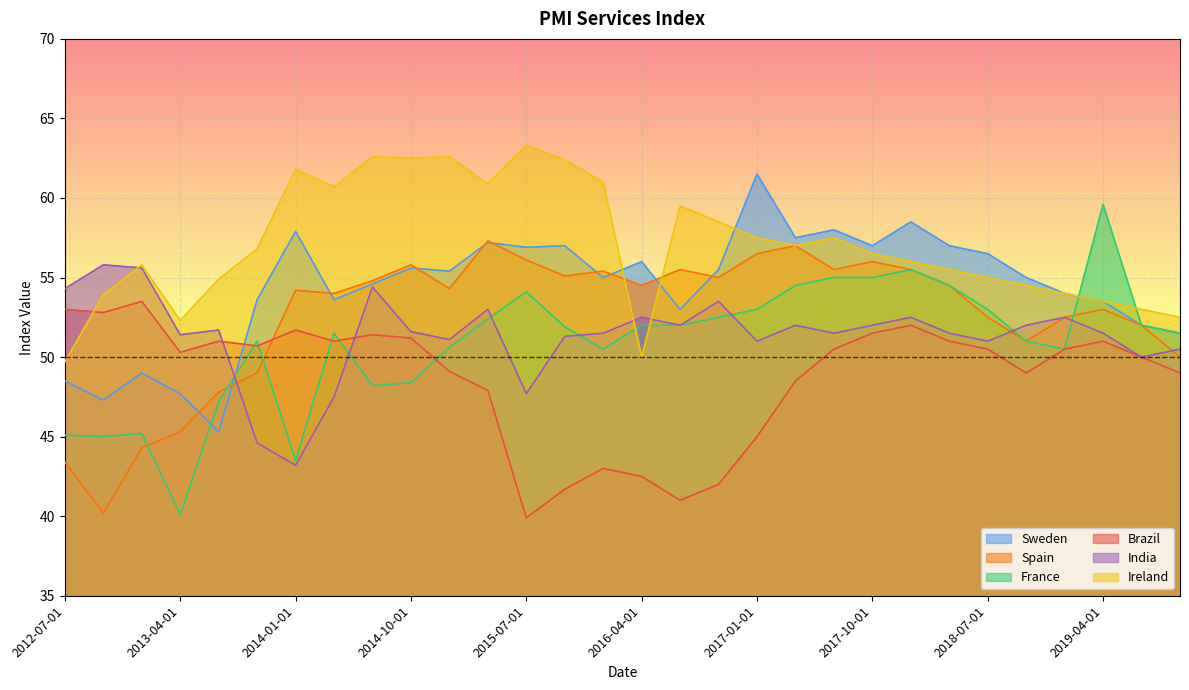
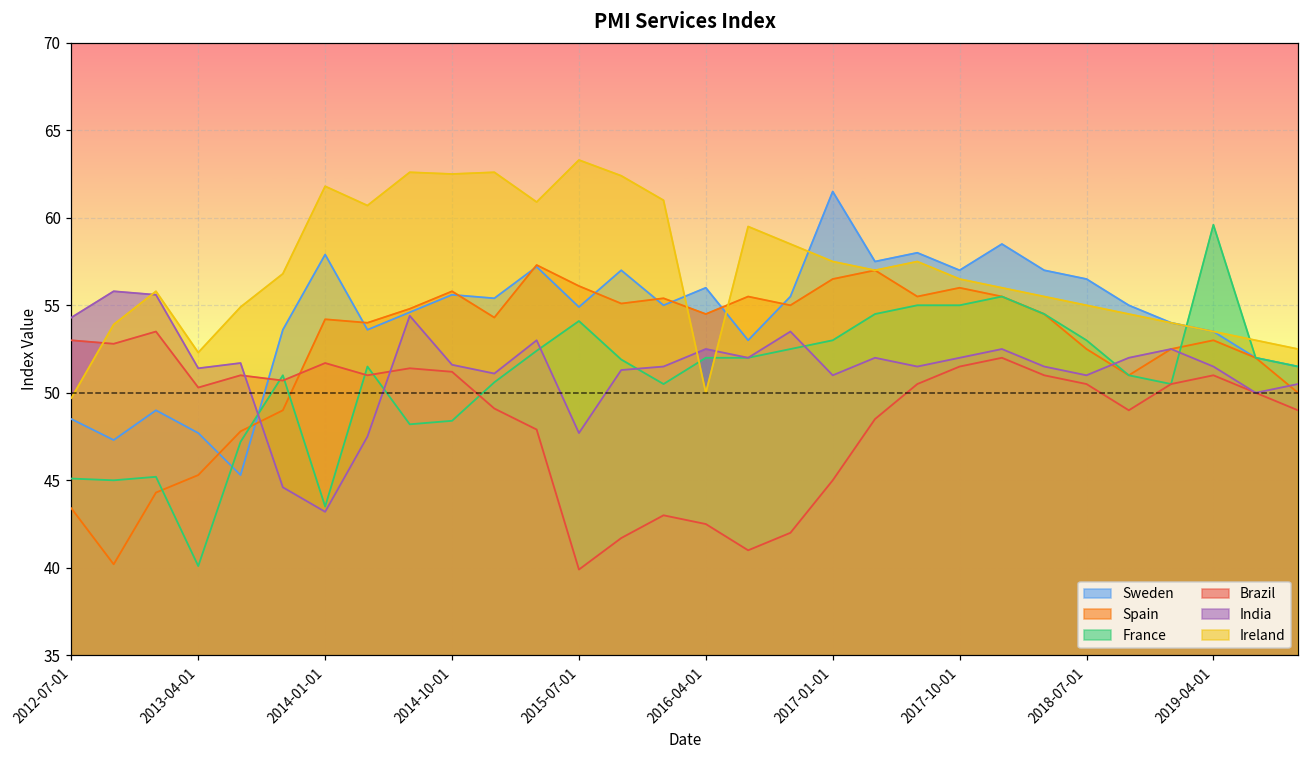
Sweden, 2015-07-01: 56.9 -> 54.9
